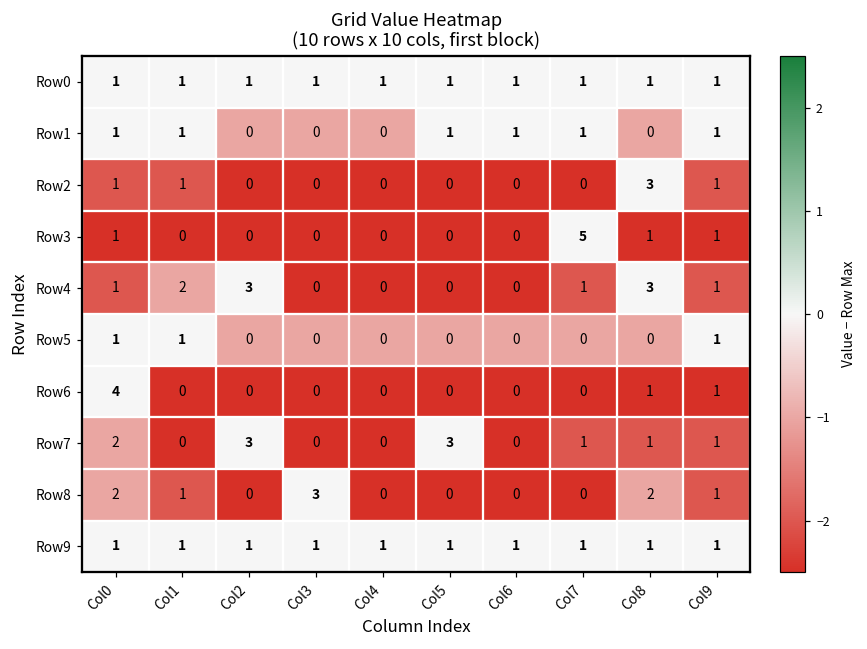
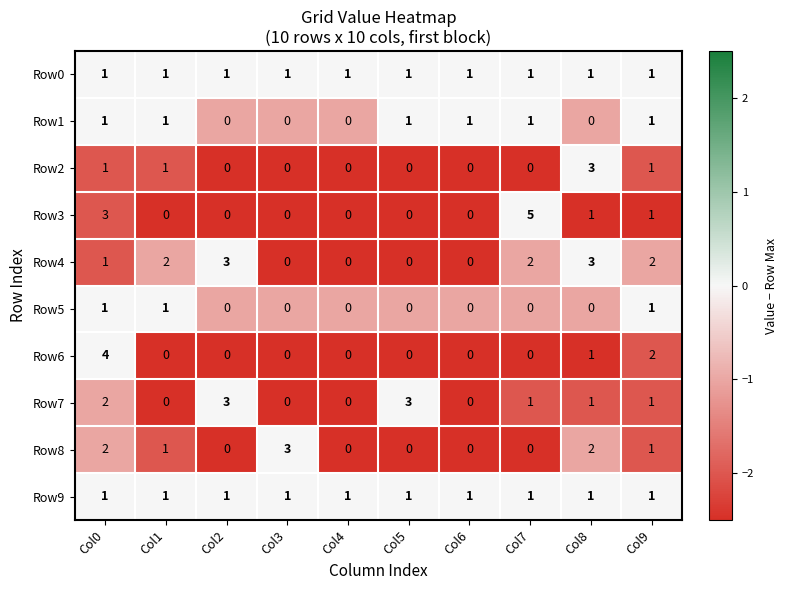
Row3, Col0: 1 -> 3
Row4, Col7: 1 -> 2
Row4, Col9: 1 -> 2
Row6, Col9: 1 -> 2
